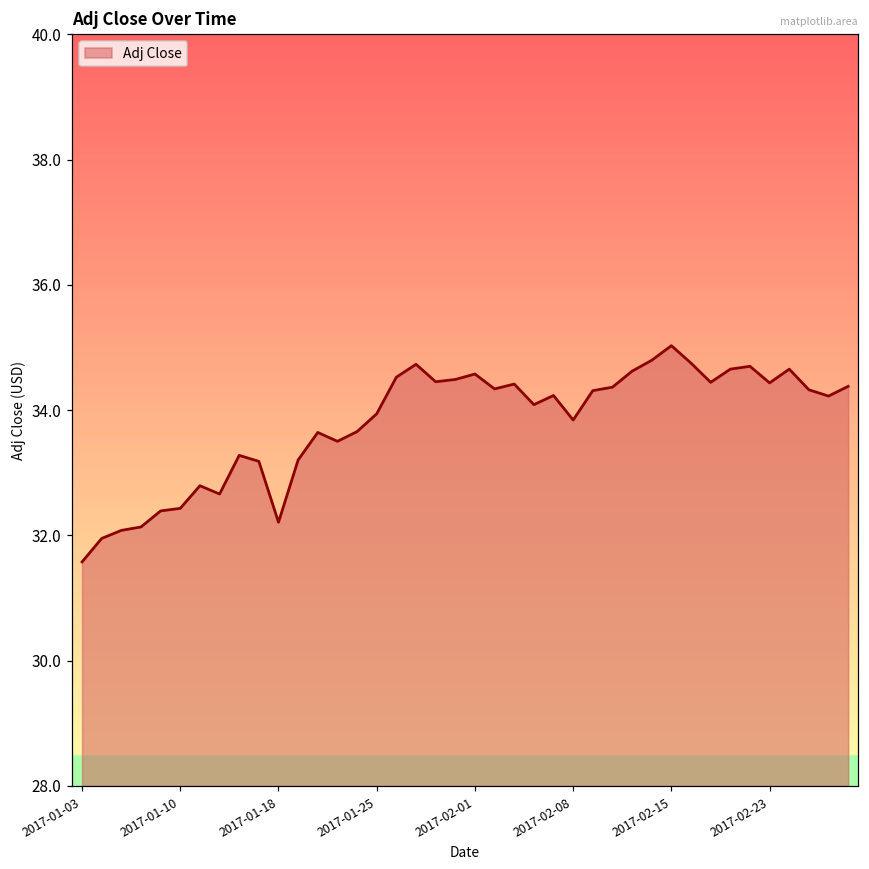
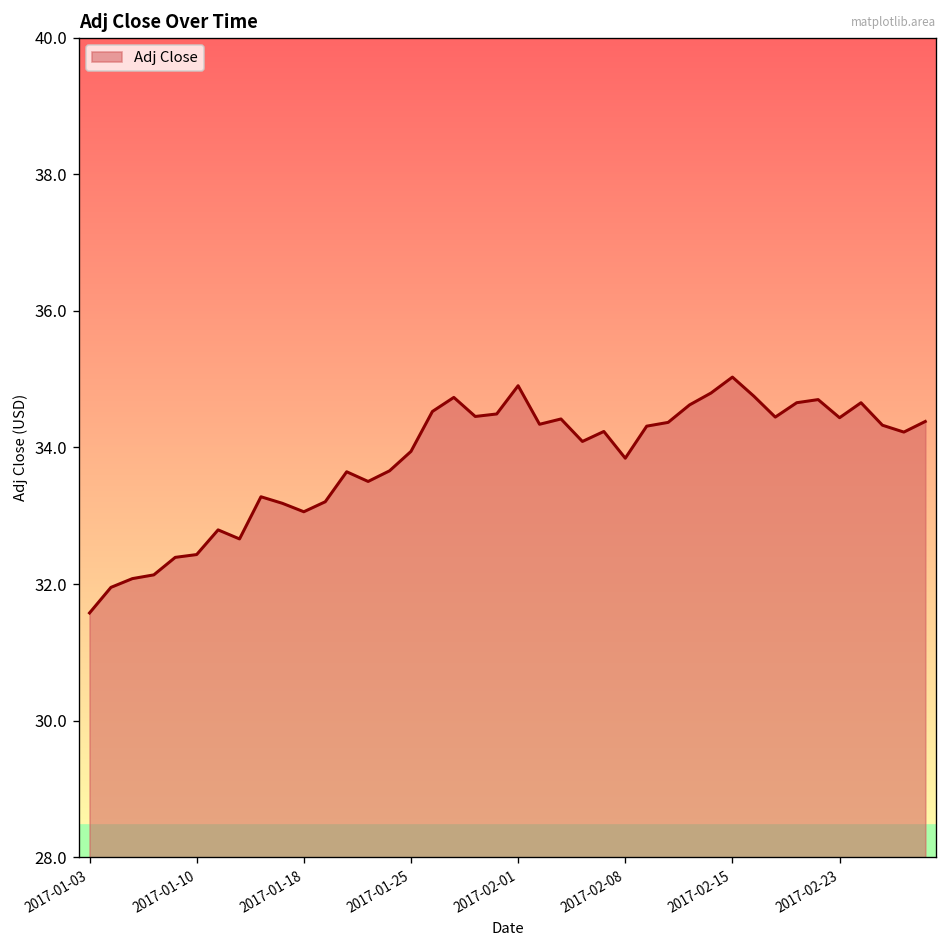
2017-01-18: 32.2 -> 33.1
2017-02-01: 34.6 -> 34.9
